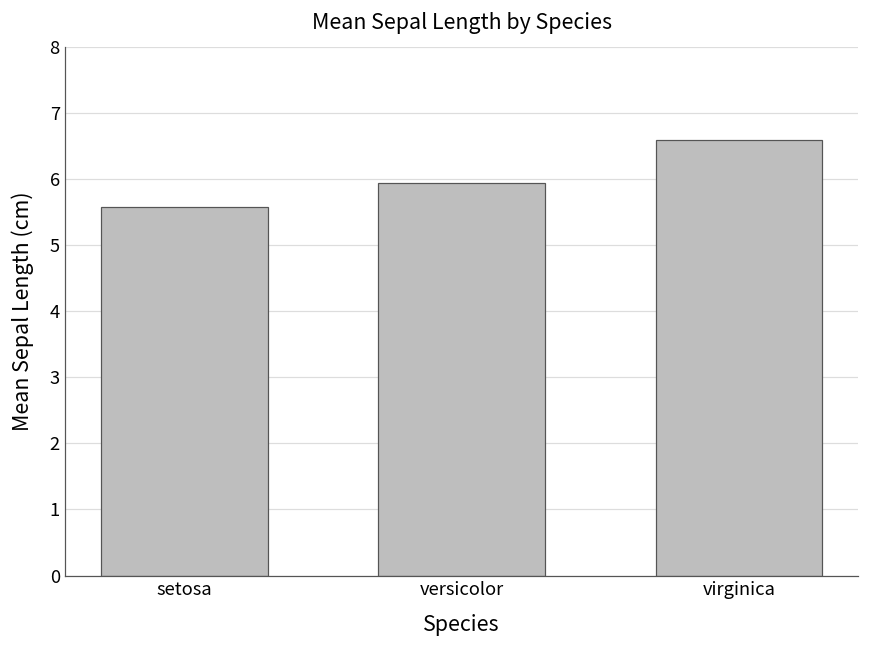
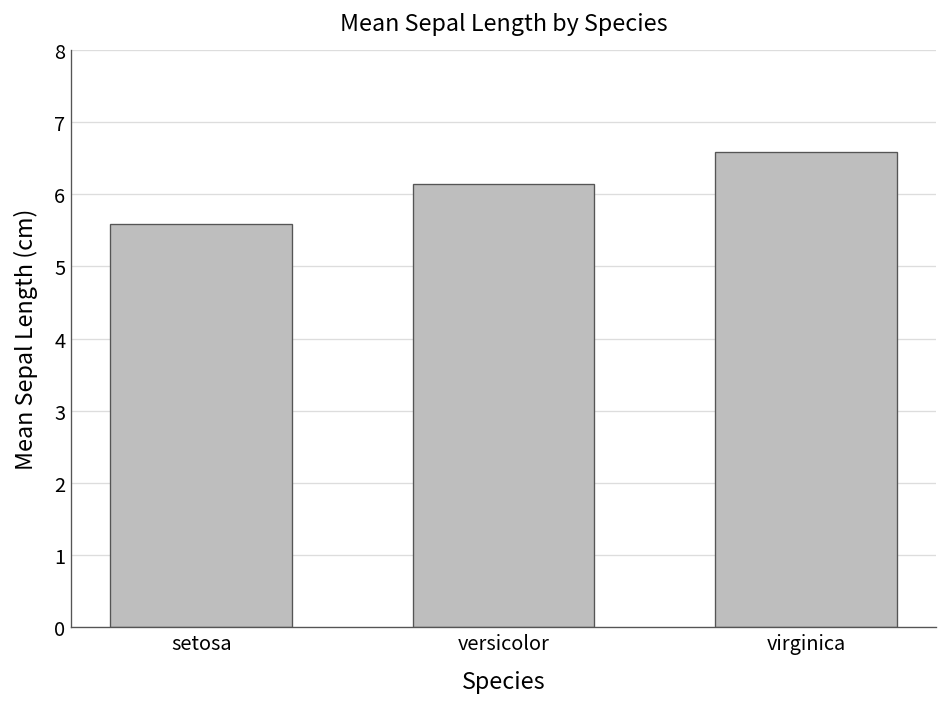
versicolor: 5.9 -> 6.1
